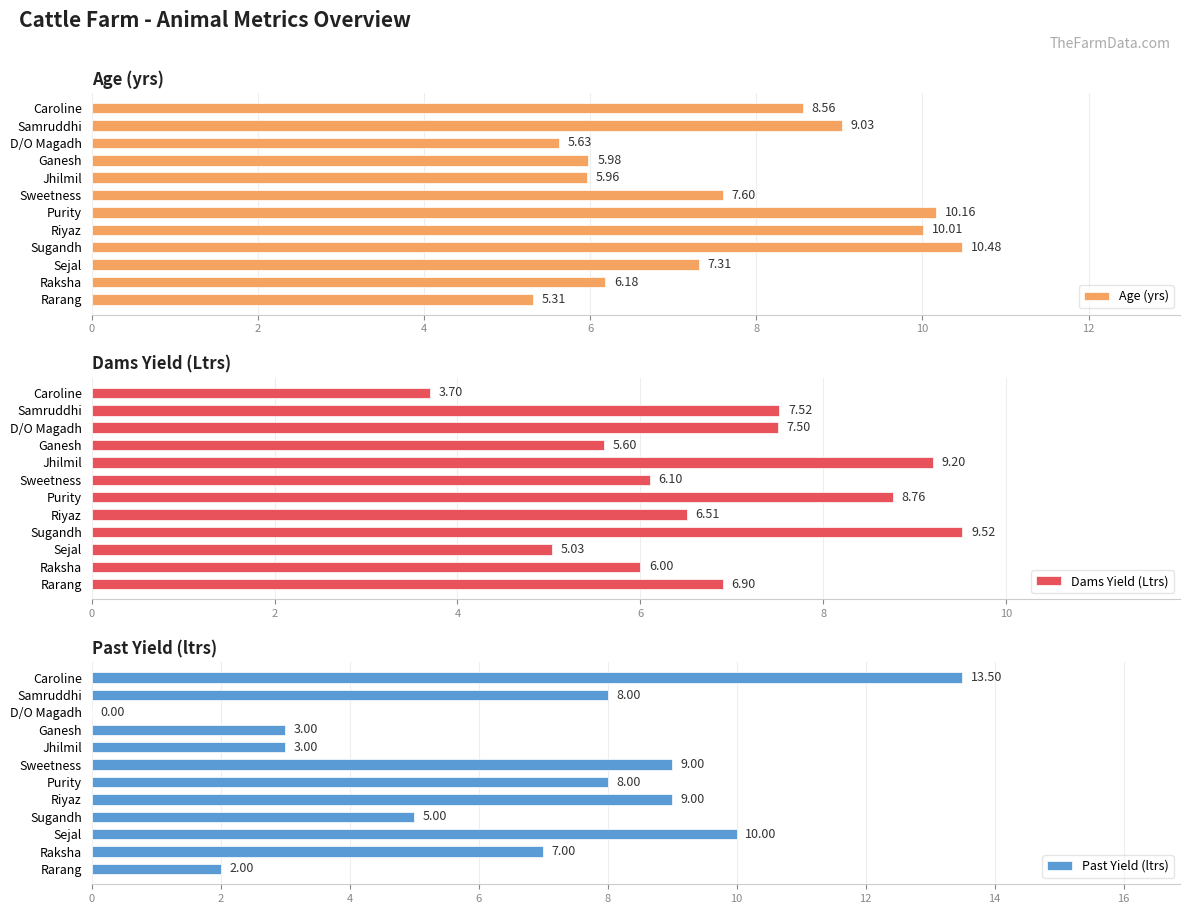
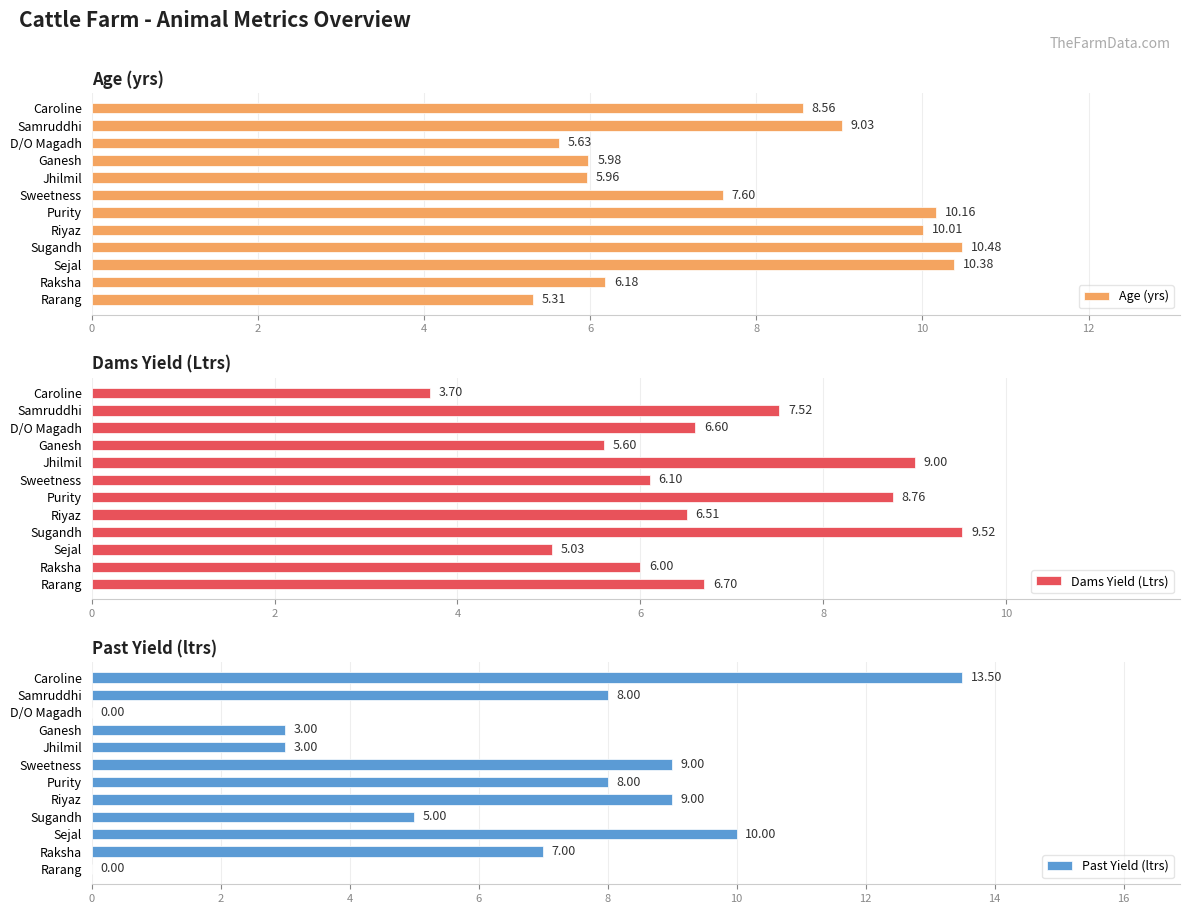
Age (yrs), Sejal: 7.31 -> 10.38
Dams Yield (Ltrs), D/O Magadh: 7.50 -> 6.60
Dams Yield (Ltrs), Jhilmil: 9.20 -> 9.00
Dams Yield (Ltrs), Rarang: 6.90 -> 6.70
Past Yield (ltrs), Rarang: 2.00 -> 0.00
